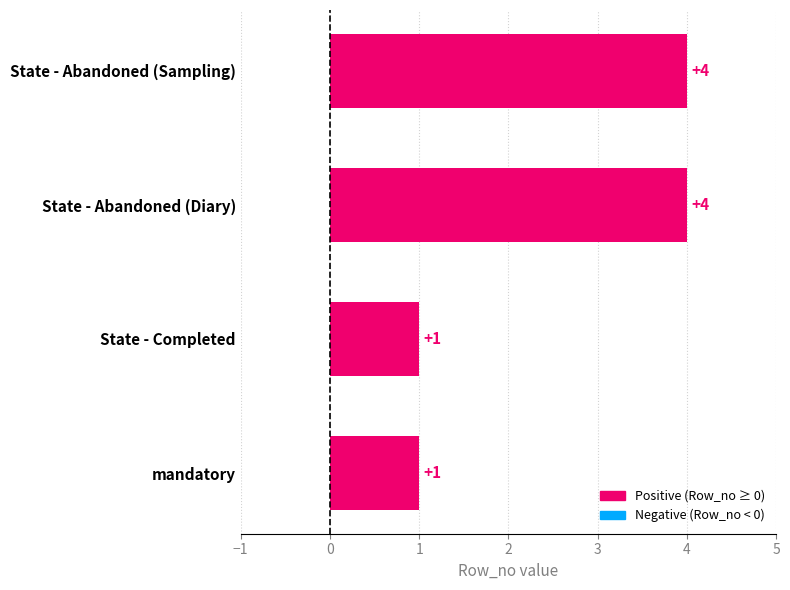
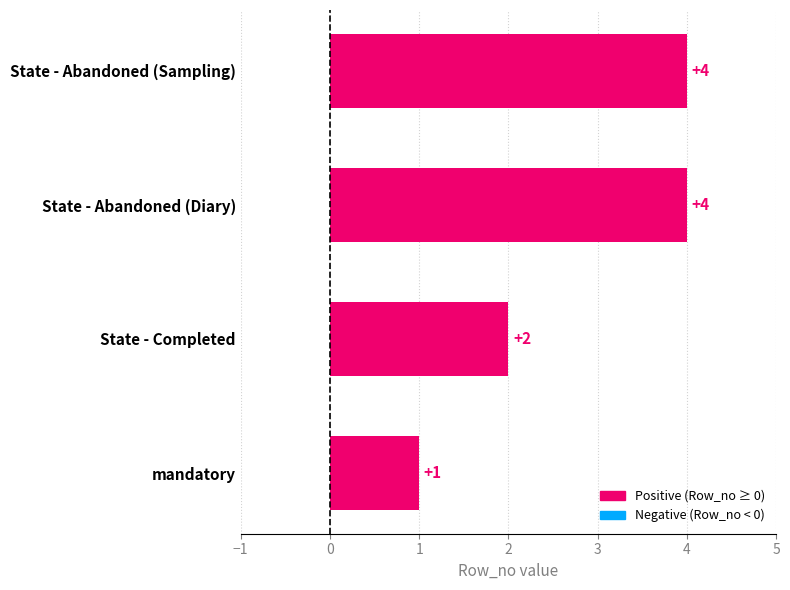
State - Completed: +1 -> +2
